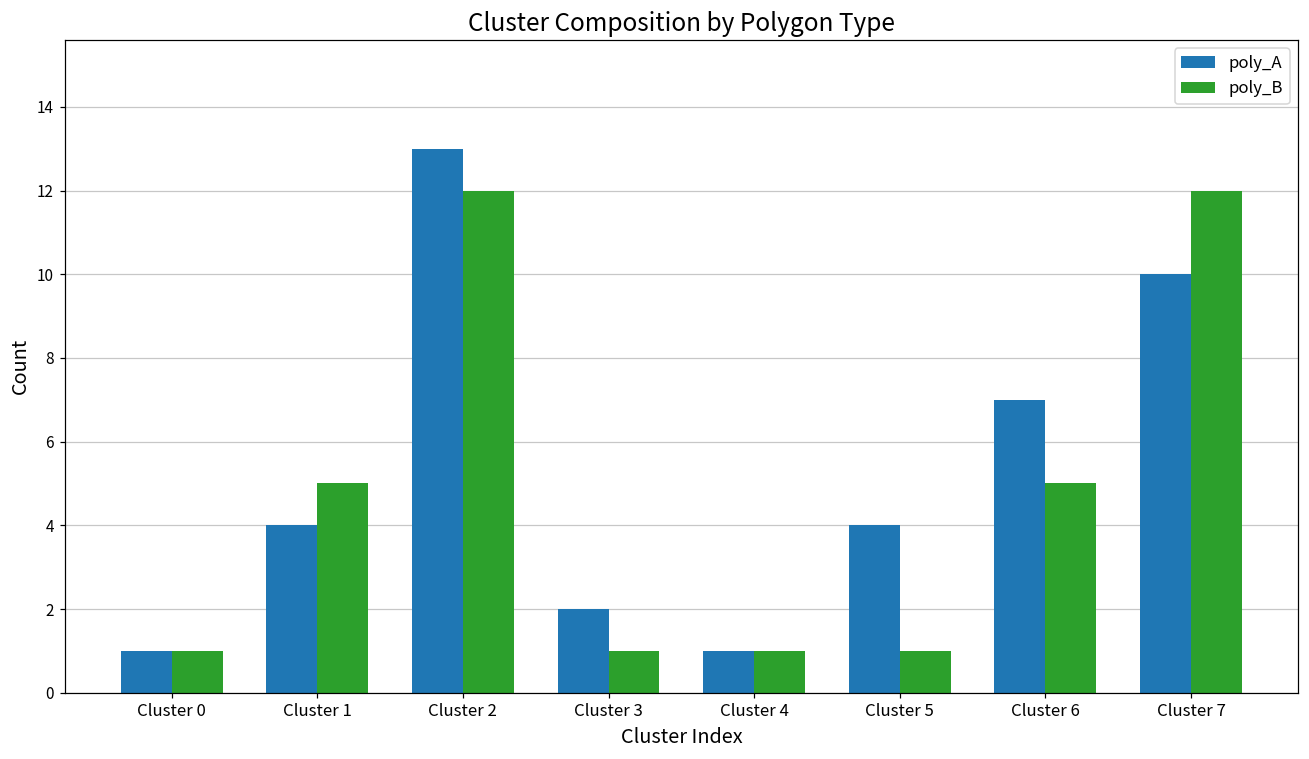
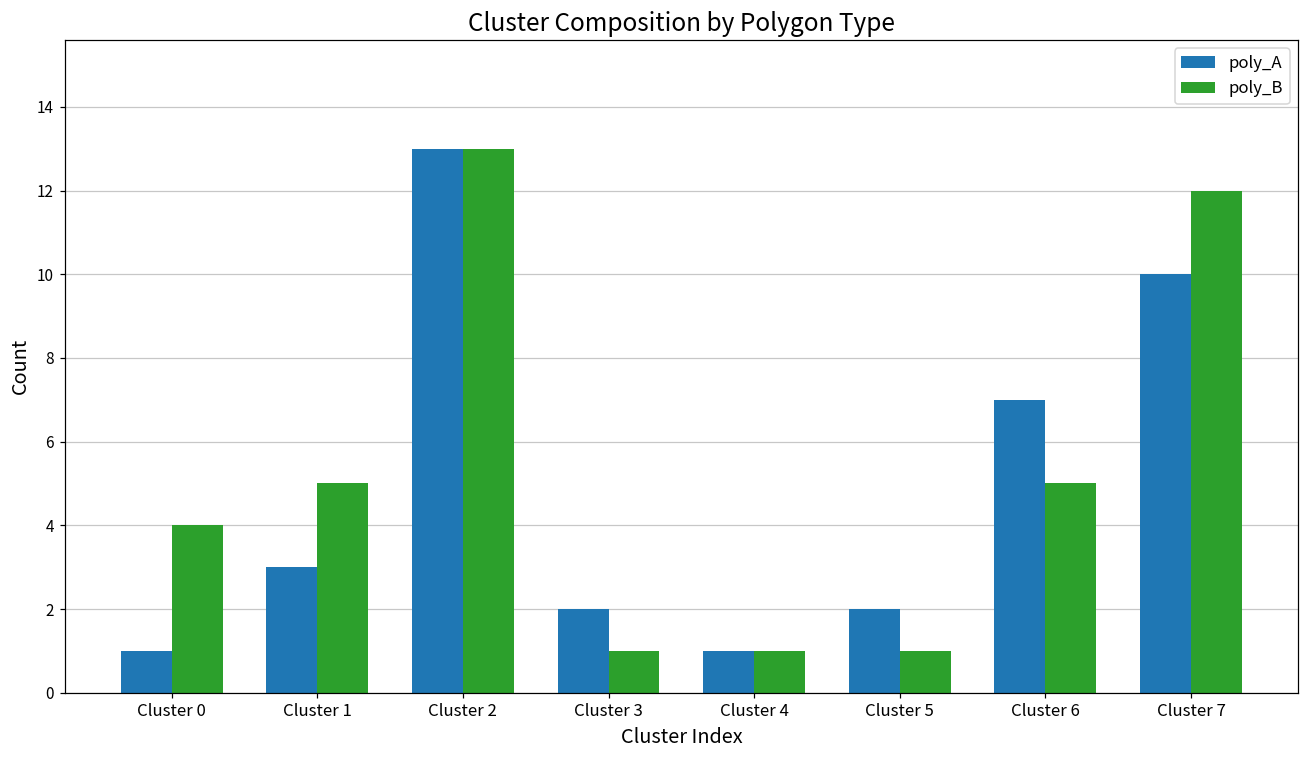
poly_B, Cluster 0: 1 -> 4
poly_A, Cluster 1: 4 -> 3
poly_B, Cluster 2: 12 -> 13
poly_A, Cluster 5: 4 -> 2
